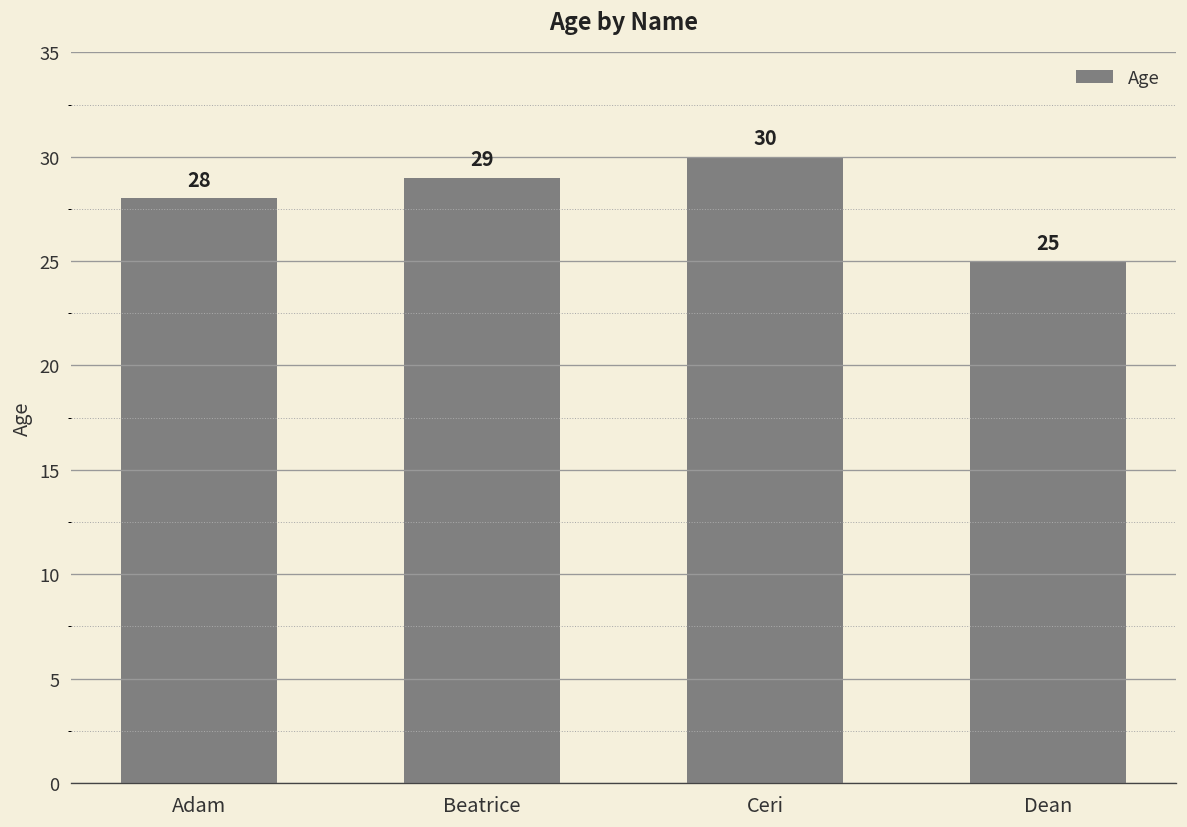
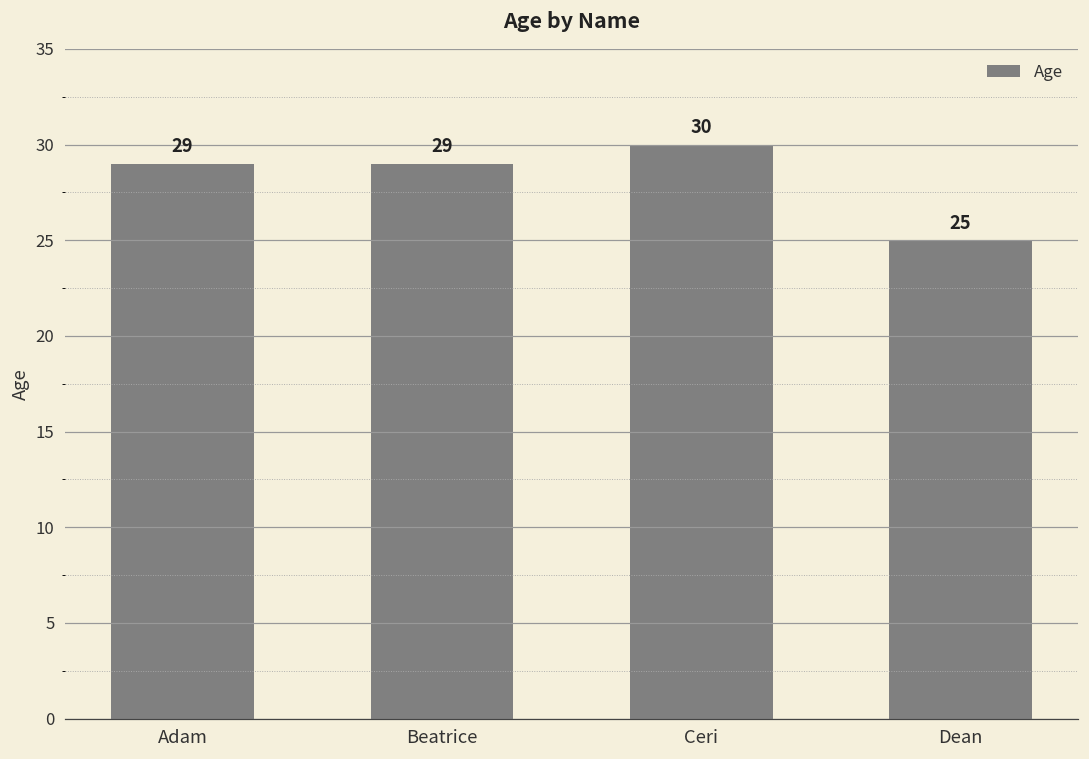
Adam: 28 -> 29
